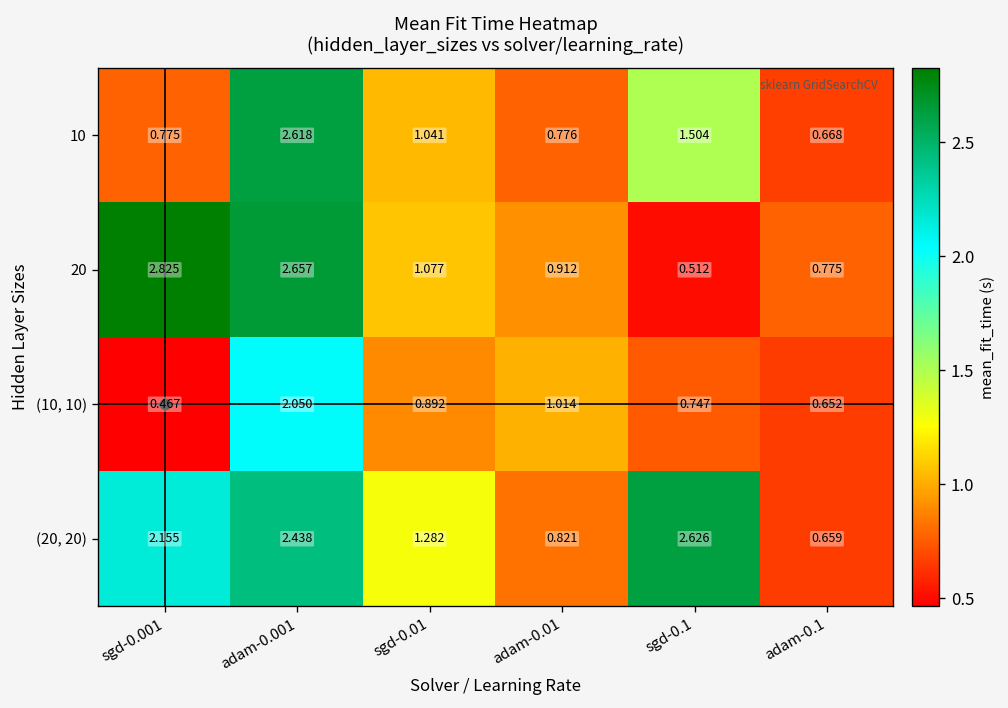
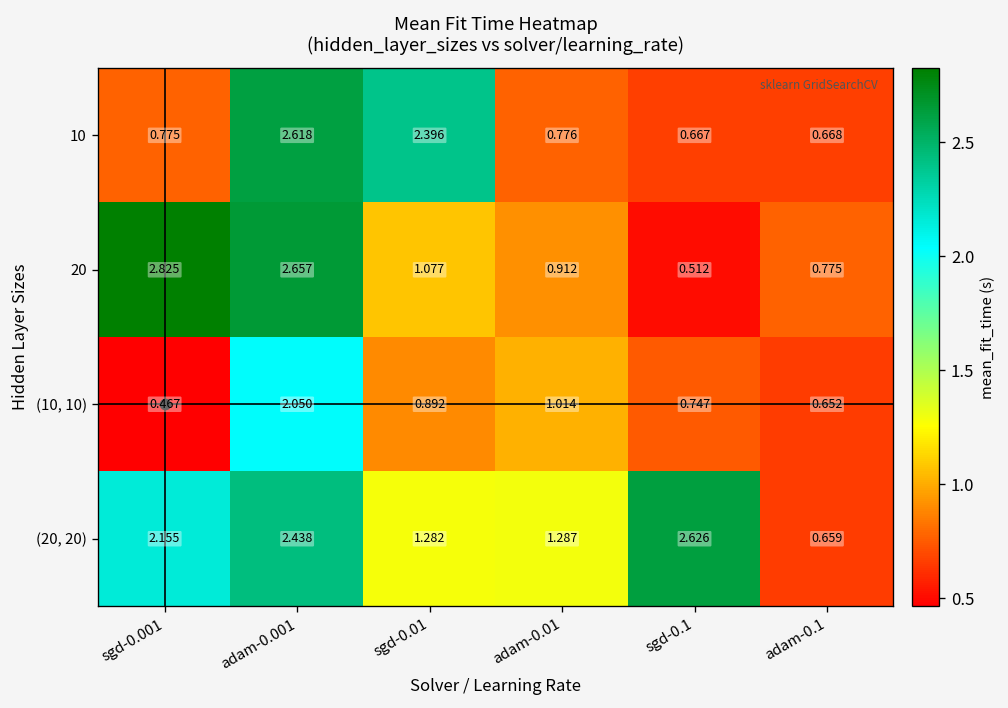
10, sgd-0.01: 1.041 -> 2.396
10, sgd-0.1: 1.504 -> 0.667
(20, 20), adam-0.01: 0.821 -> 1.287
